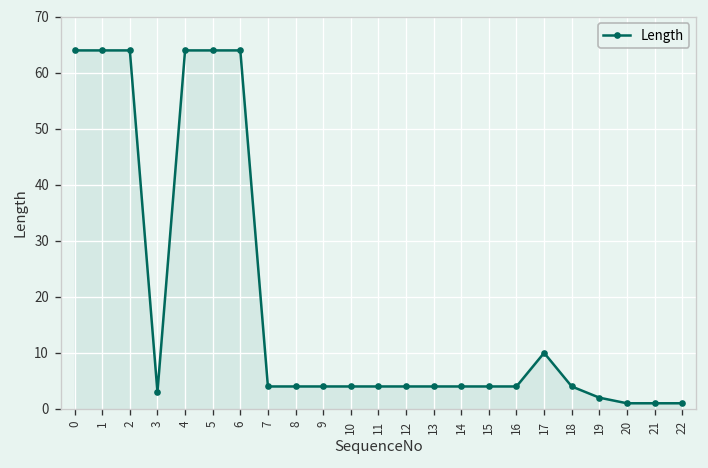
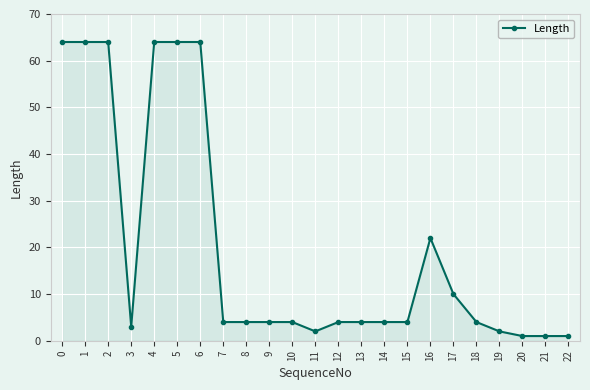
11: 4 -> 2
16: 4 -> 22
